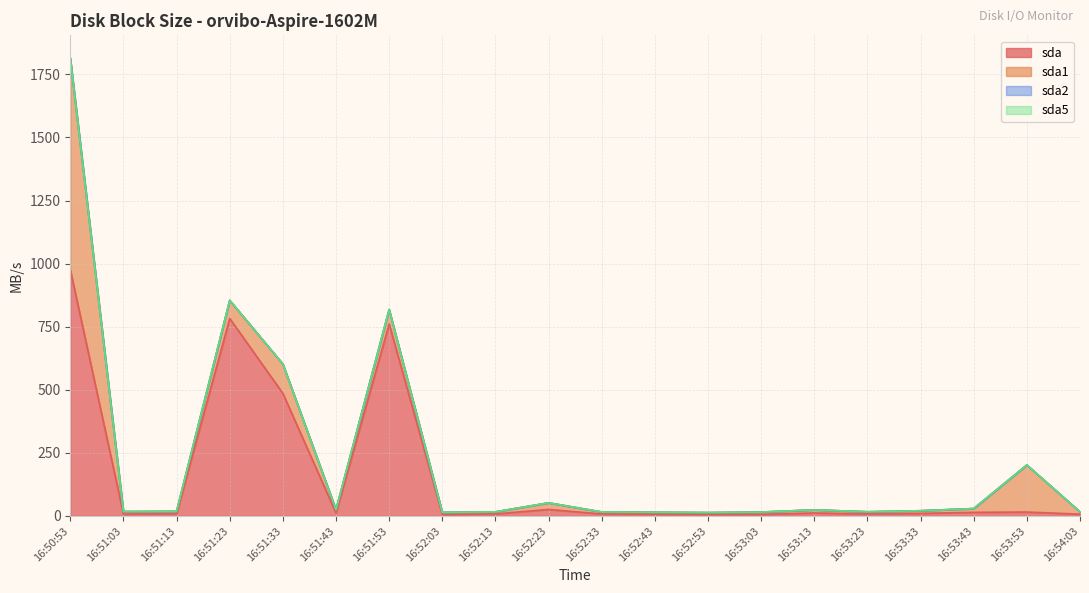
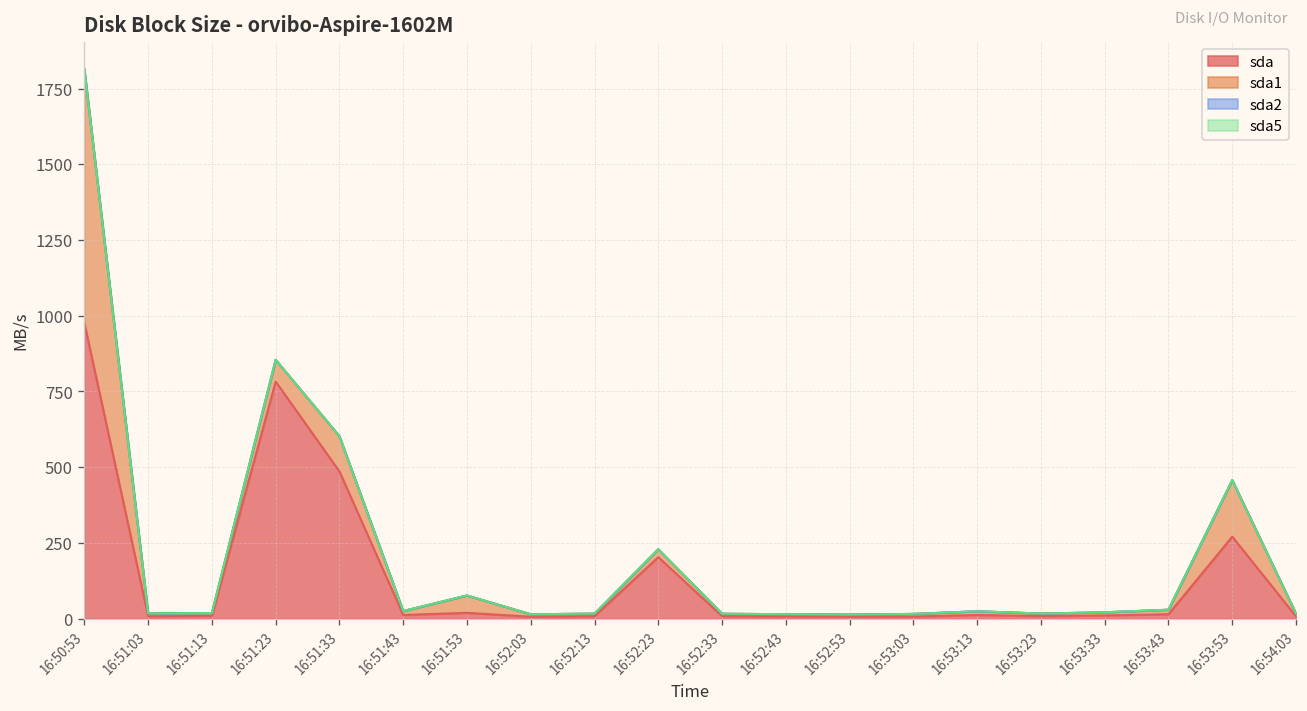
sda, 16:51:53: 760 -> 20
sda, 16:52:23: 30 -> 200
sda, 16:53:53: 20 -> 270
